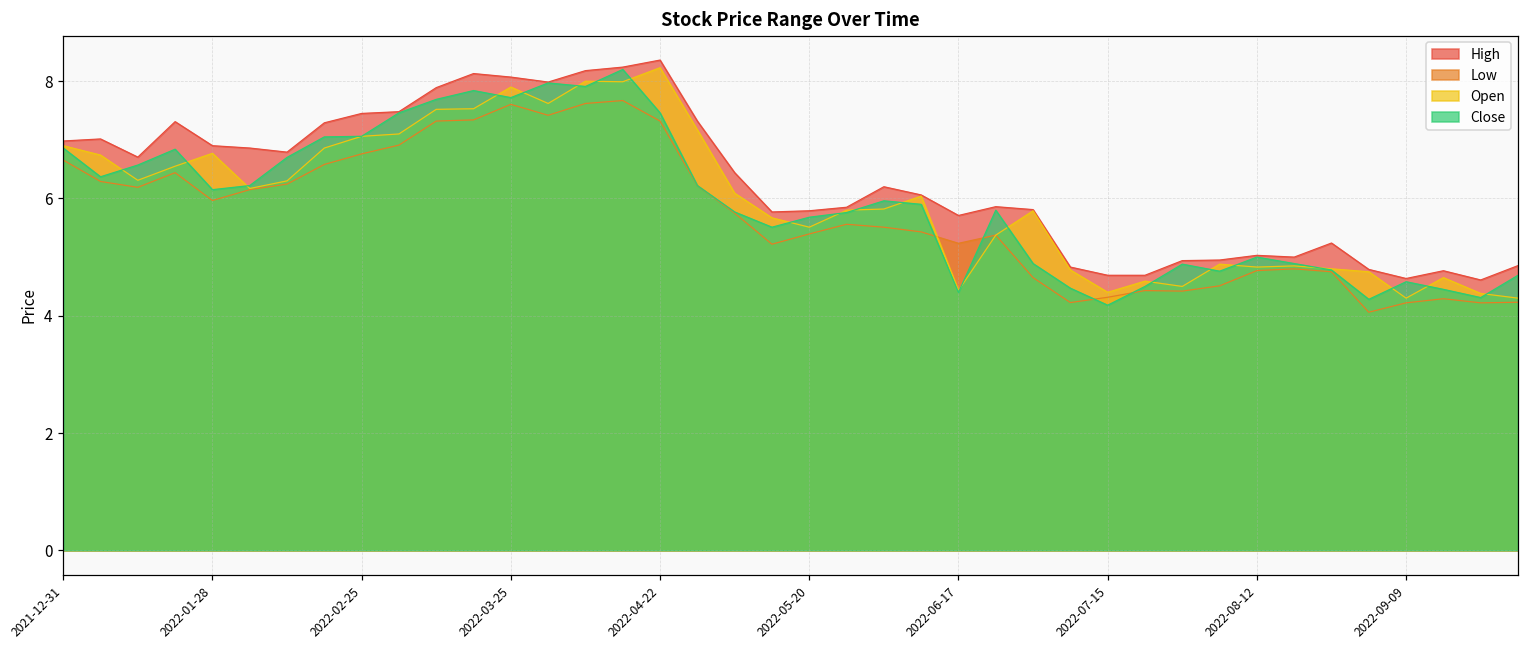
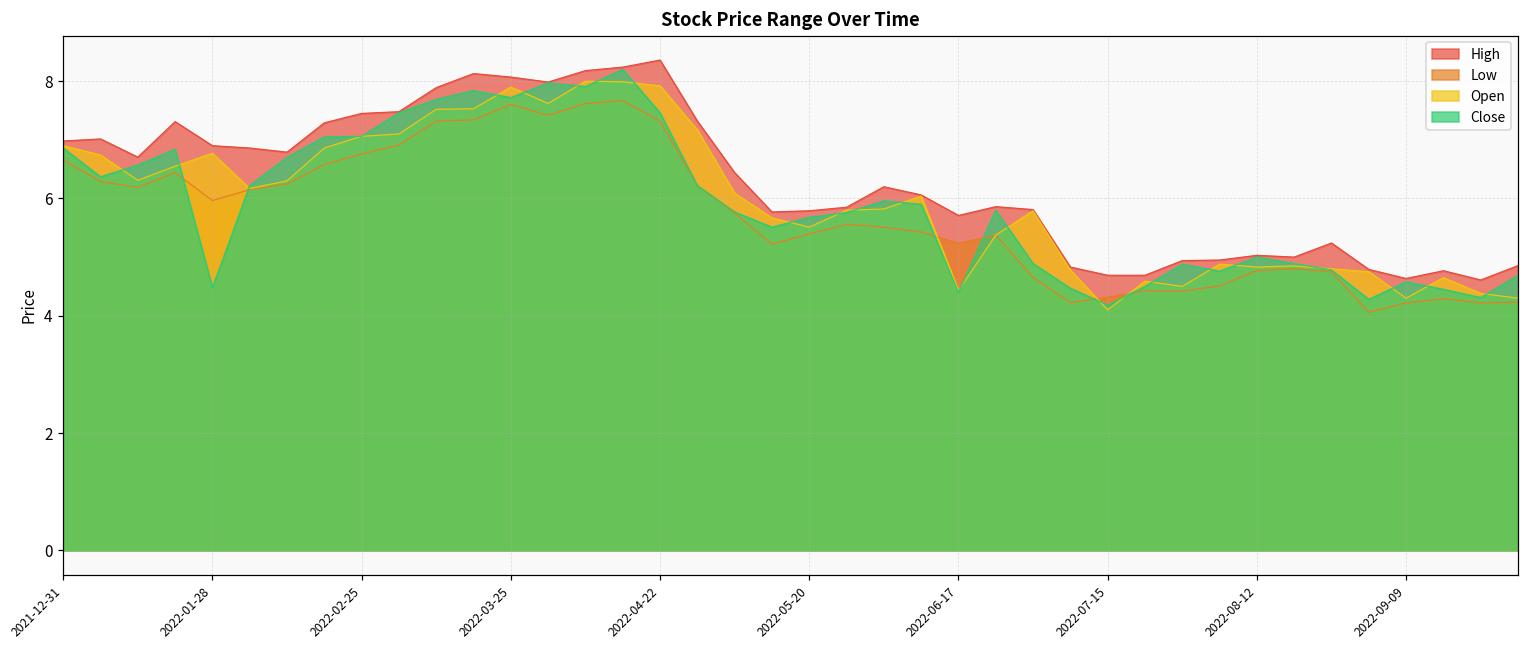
Close, 2022-01-28: 6.2 -> 4.5
Open, 2022-04-22: 8.2 -> 7.9
Open, 2022-07-15: 4.4 -> 4.1
